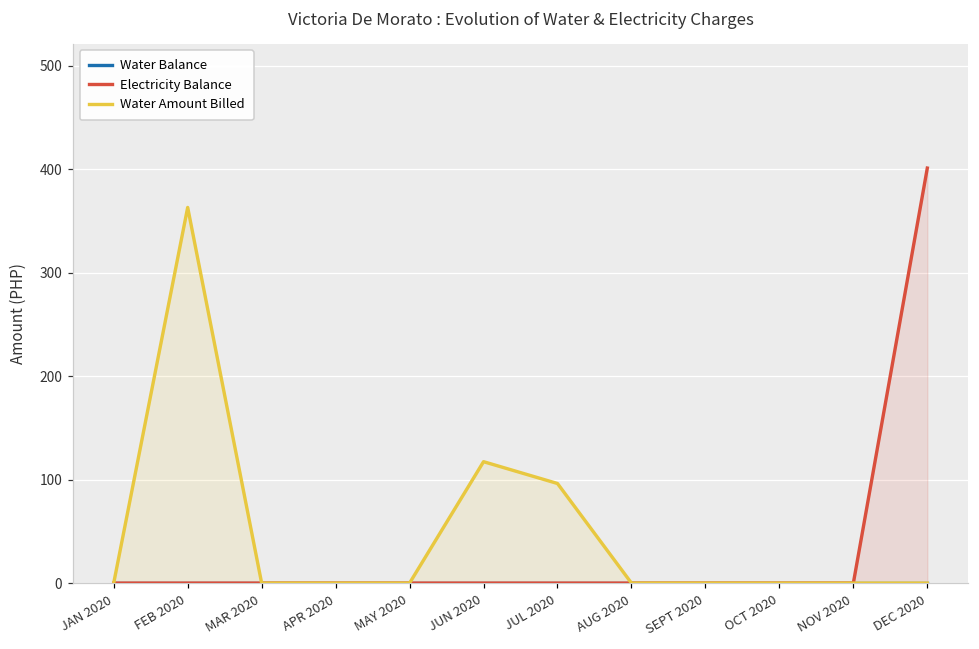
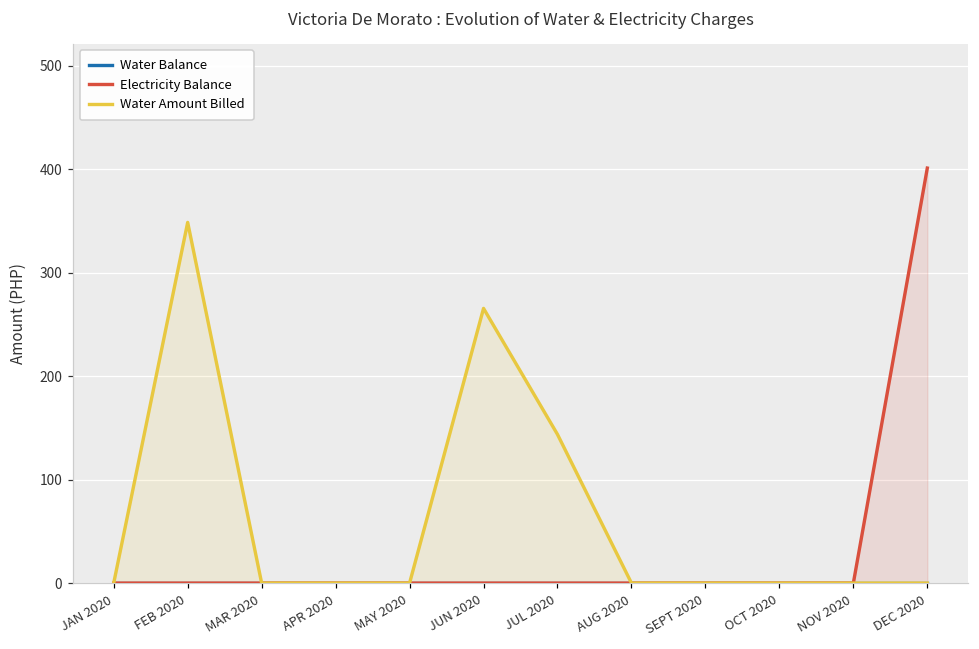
Water Amount Billed, FEB 2020: 360 -> 350
Water Amount Billed, JUN 2020: 120 -> 270
Water Amount Billed, JUL 2020: 100 -> 140
